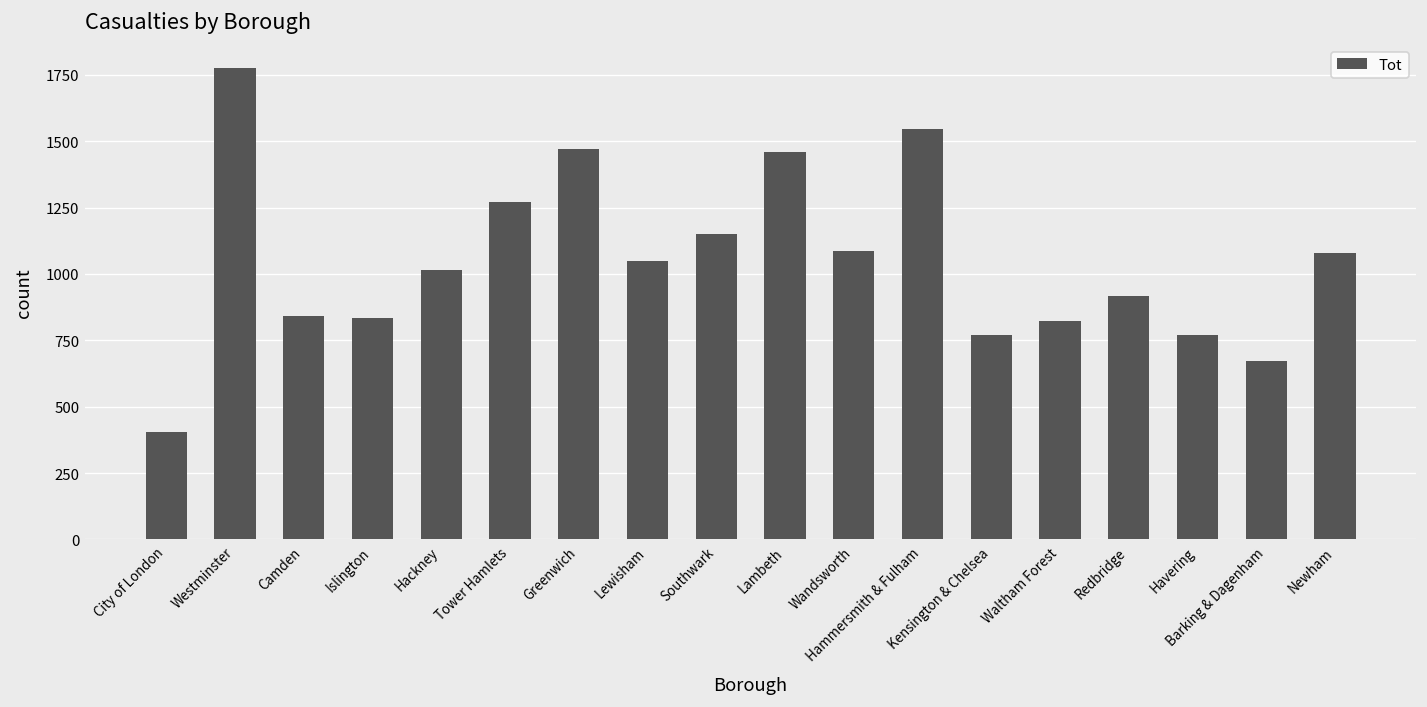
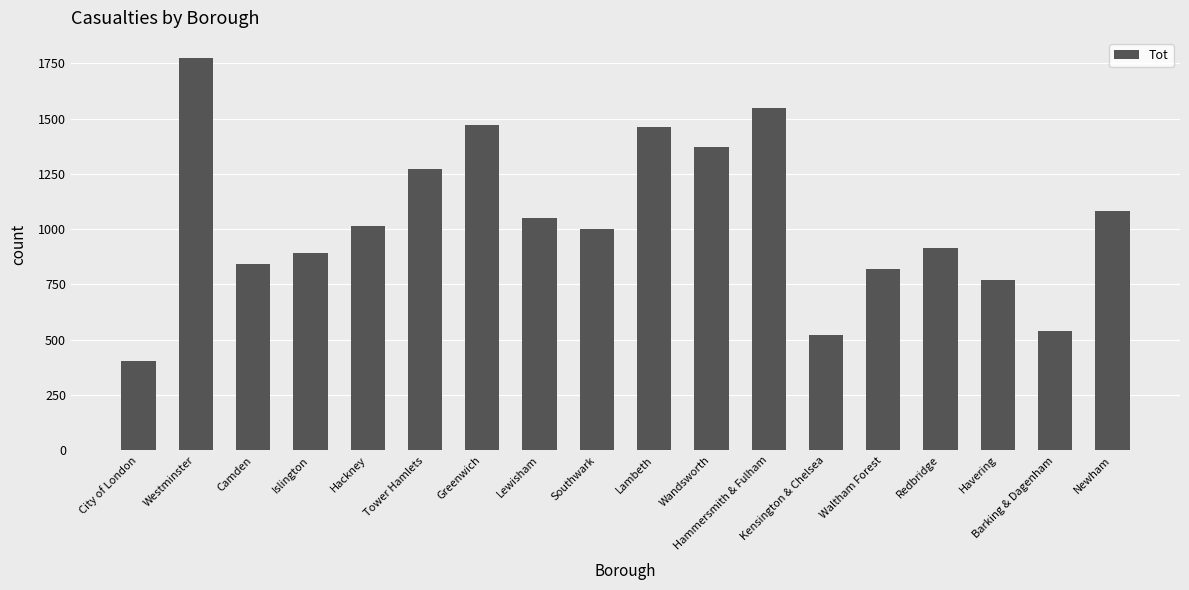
Islington: 840 -> 890
Southwark: 1150 -> 1000
Wandsworth: 1090 -> 1370
Kensington & Chelsea: 770 -> 520
Barking & Dagenham: 670 -> 540
